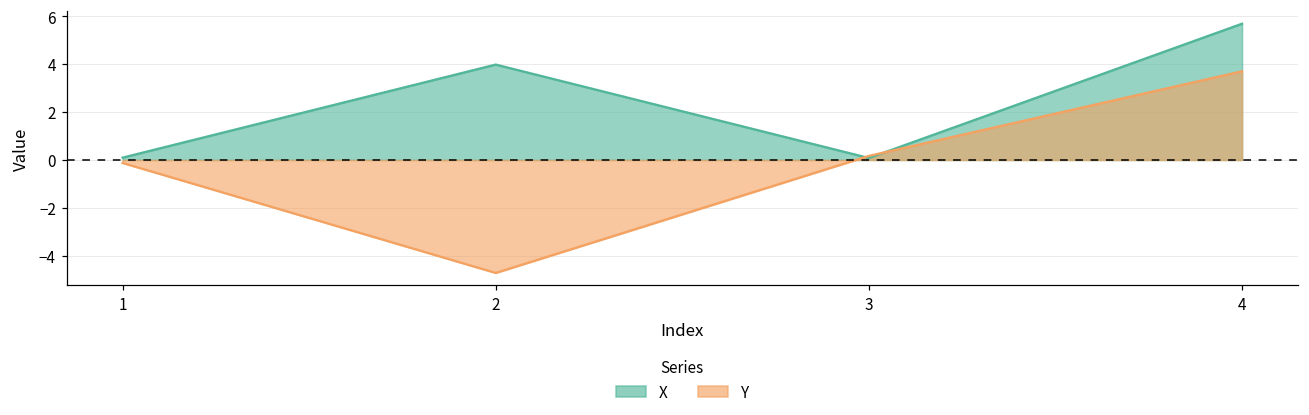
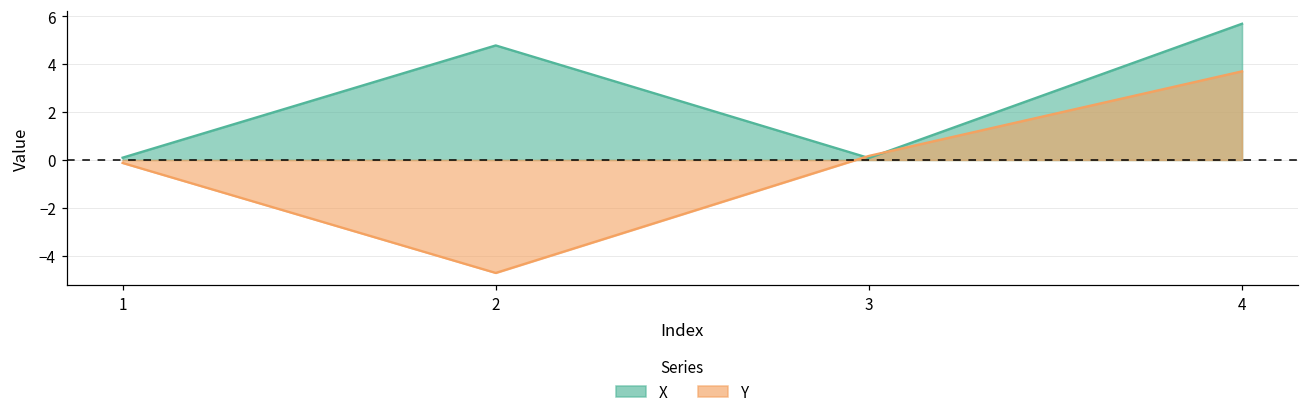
X, 2: 4.0 -> 4.8
